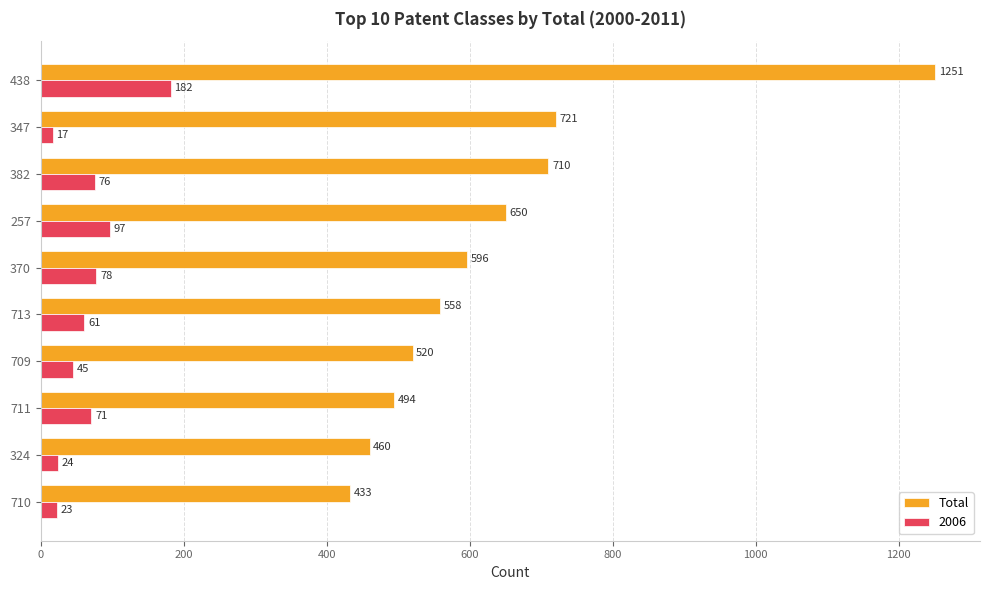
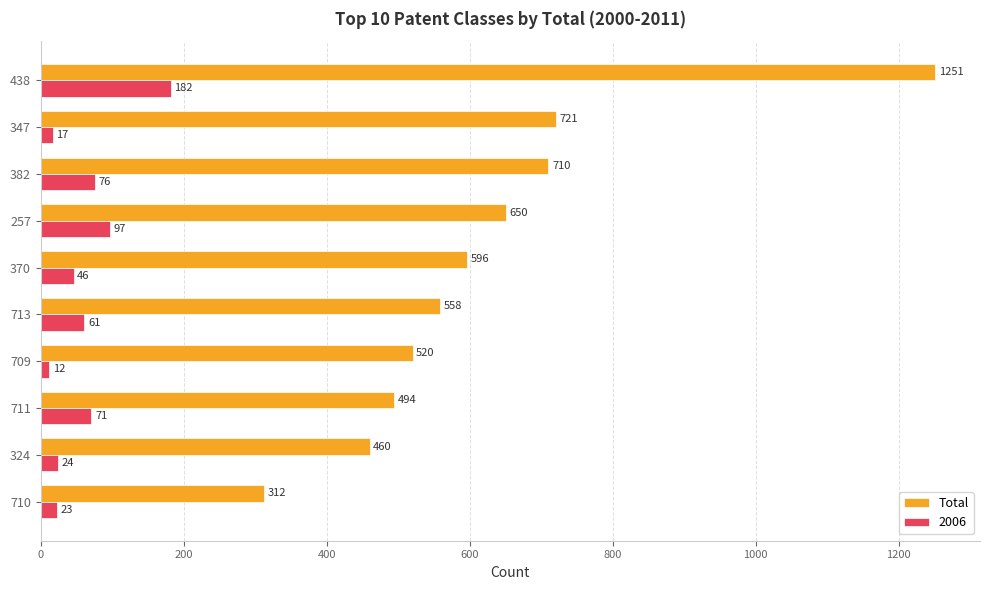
2006, 370: 78 -> 46
2006, 709: 45 -> 12
Total, 710: 433 -> 312
